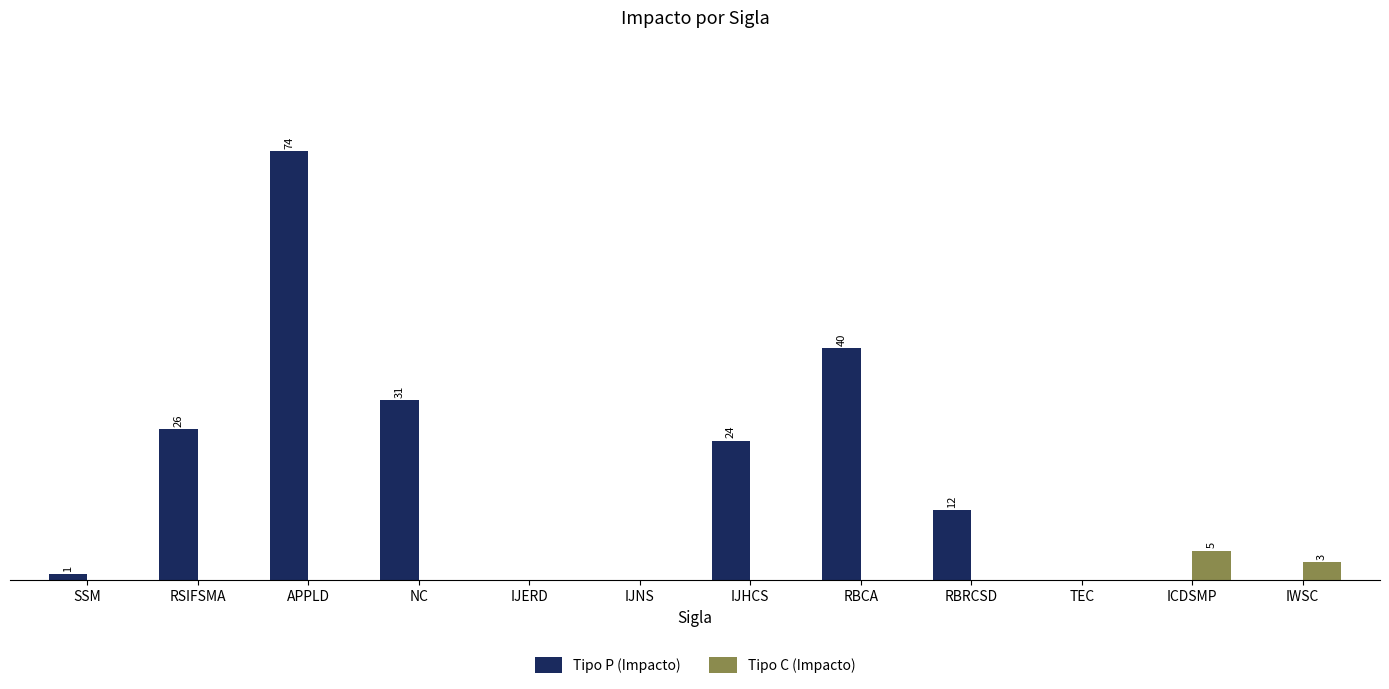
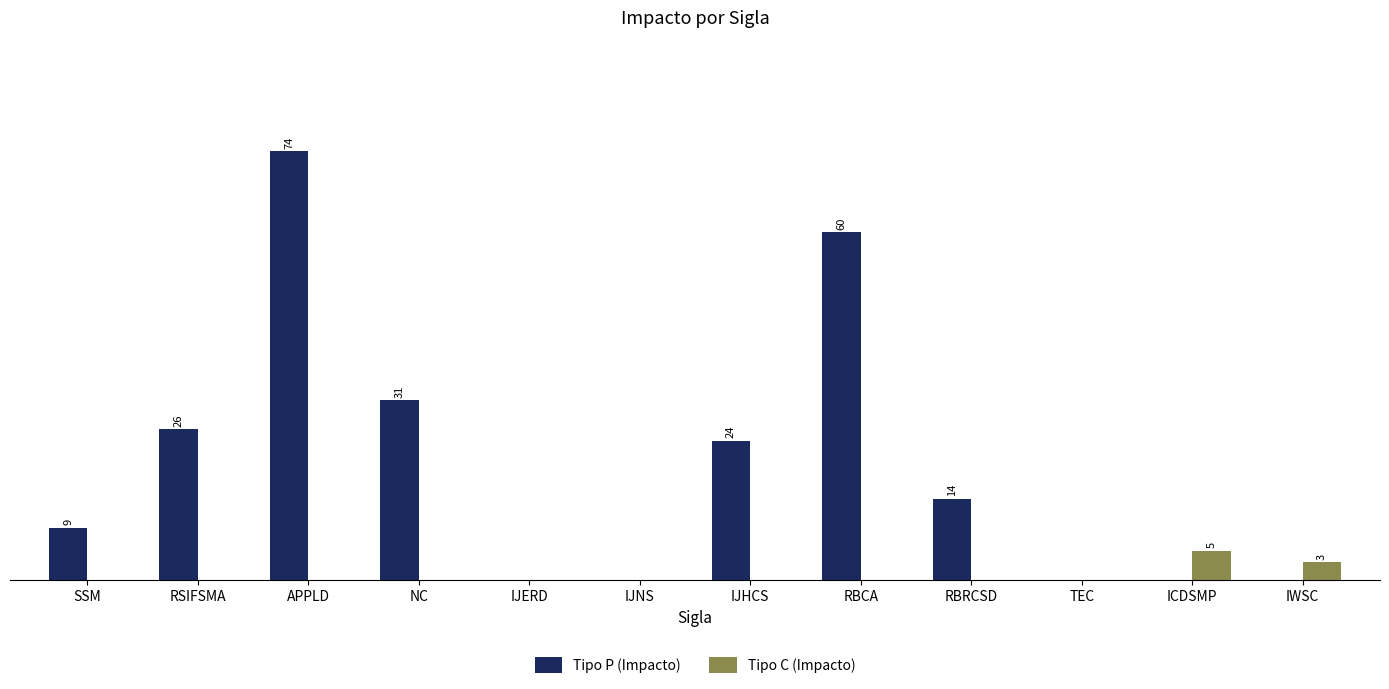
Tipo P (Impacto), SSM: 1 -> 9
Tipo P (Impacto), RBCA: 40 -> 60
Tipo P (Impacto), RBRCSD: 12 -> 14
